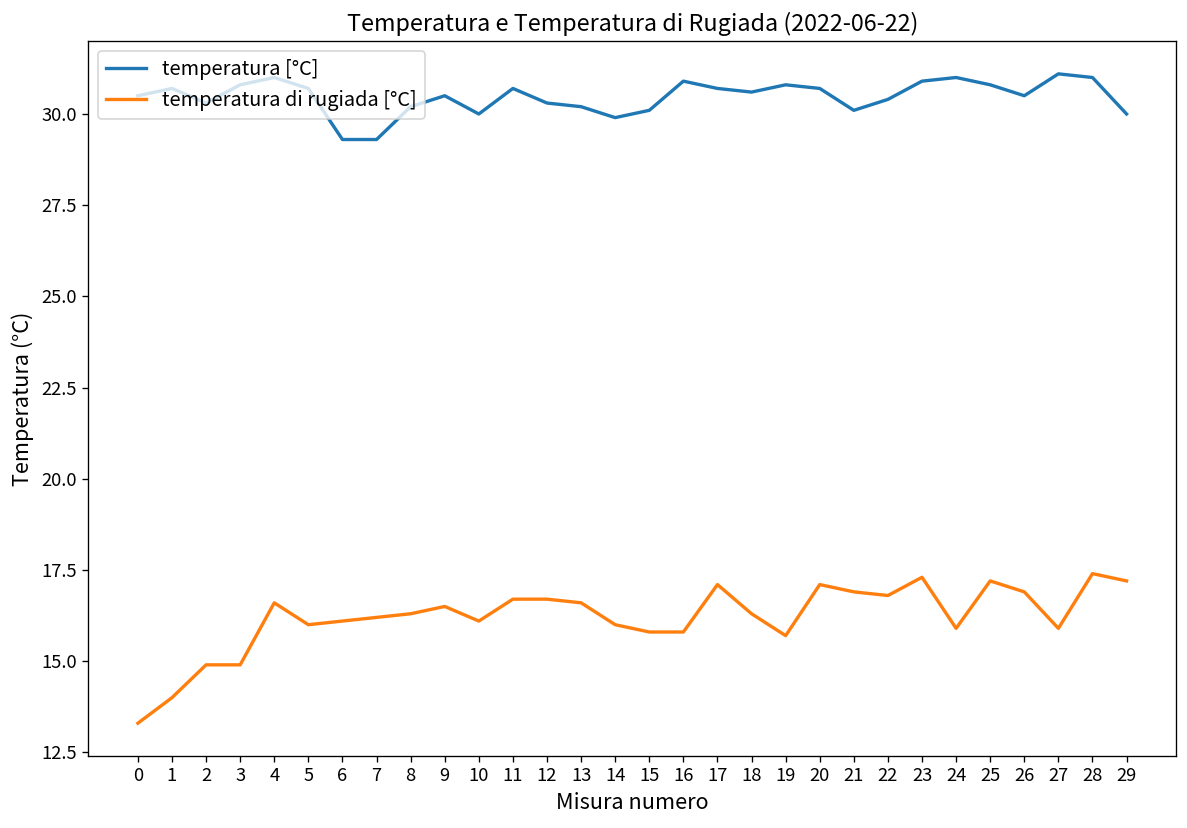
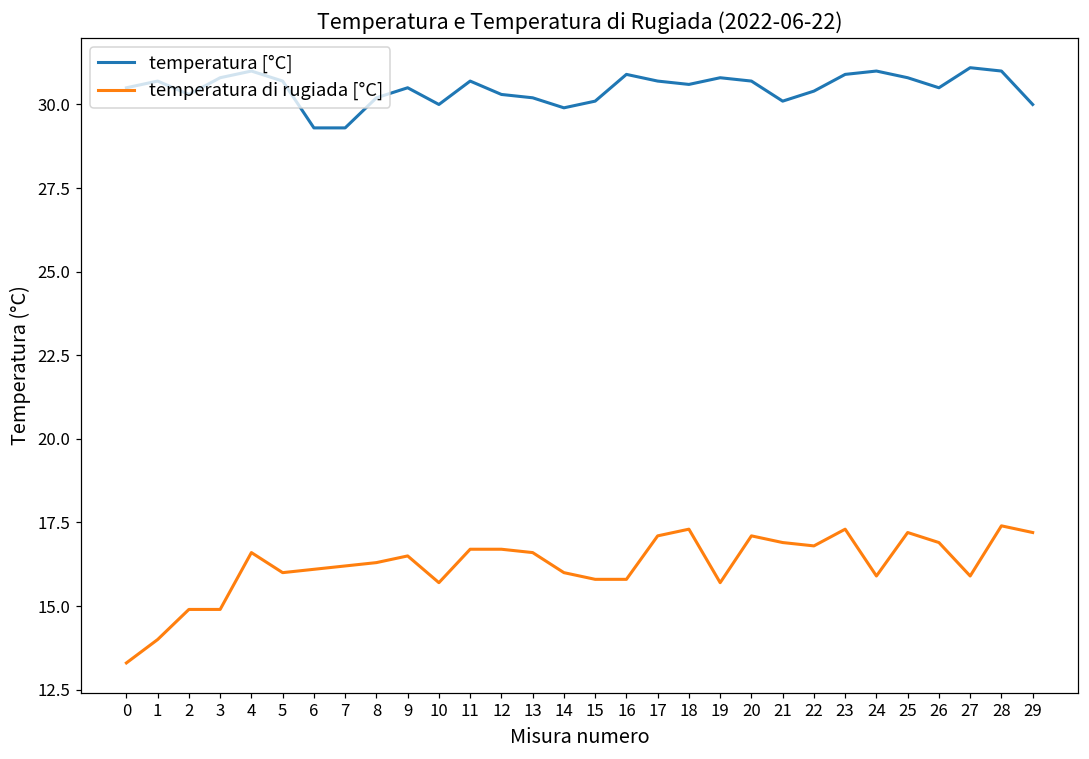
temperatura di rugiada [°C], 10: 16.1 -> 15.7
temperatura di rugiada [°C], 18: 16.3 -> 17.3
